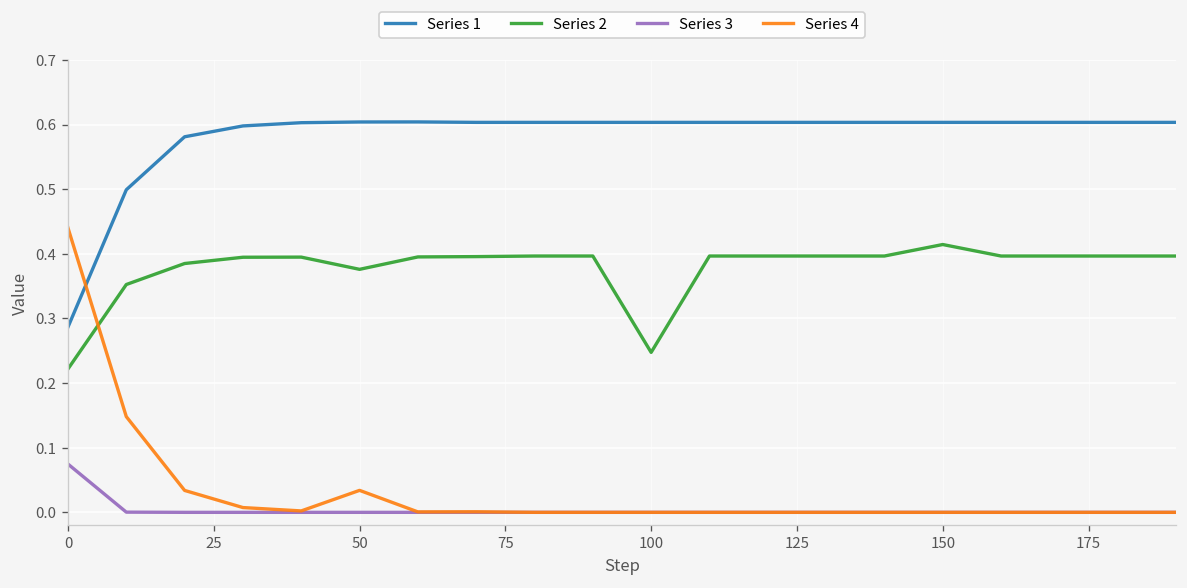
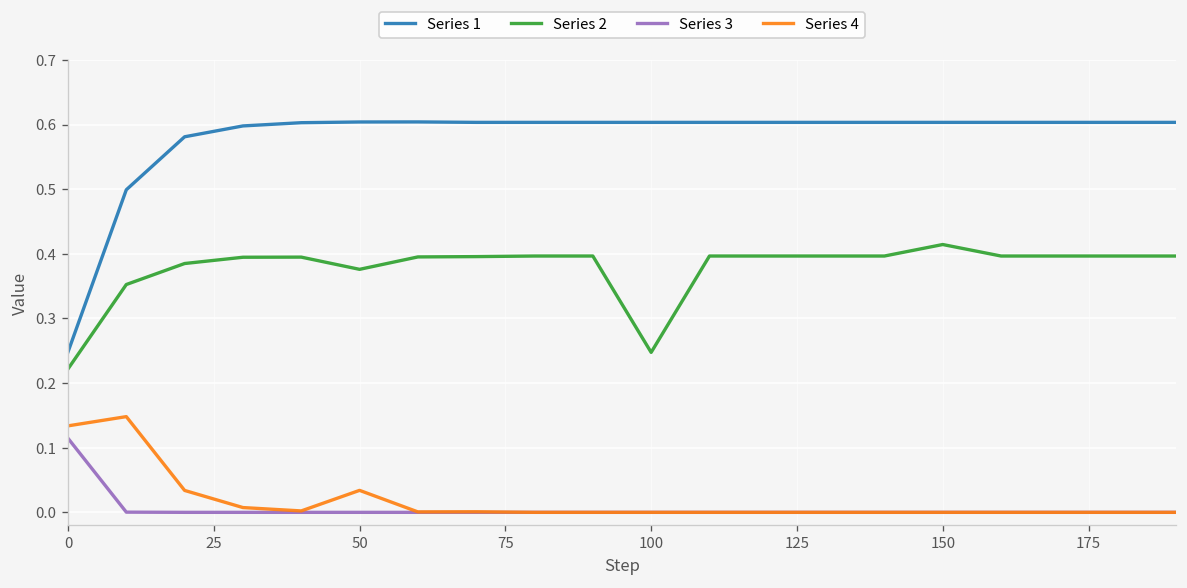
Series 1, 0: 0.29 -> 0.25
Series 3, 0: 0.07 -> 0.11
Series 4, 0: 0.44 -> 0.13
